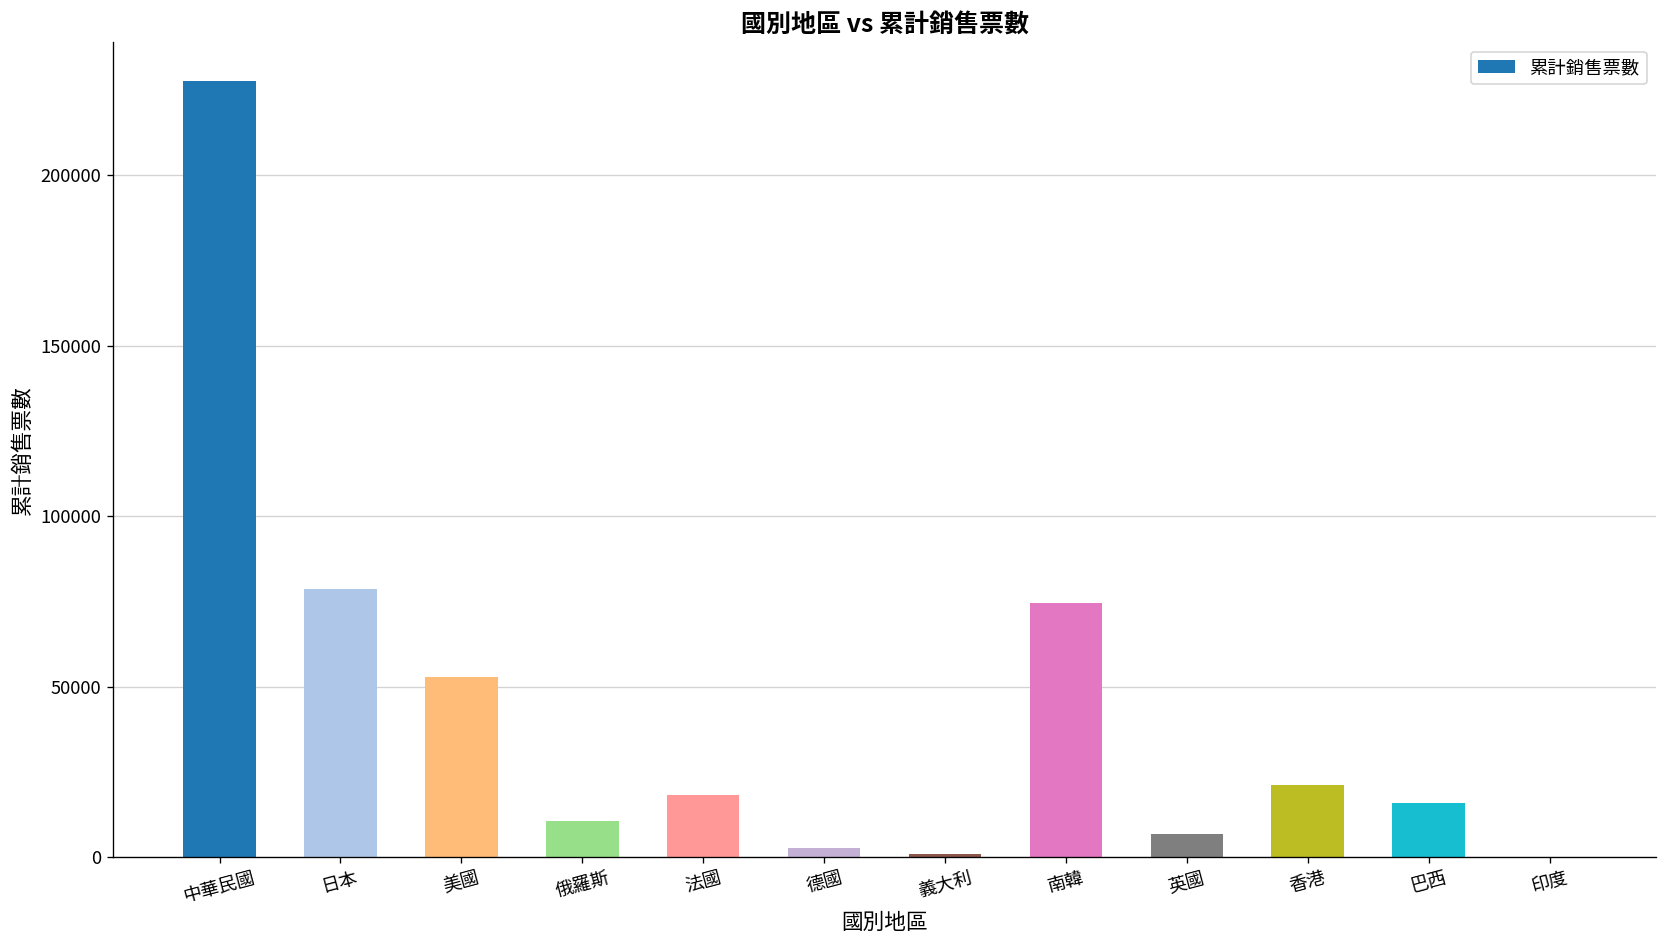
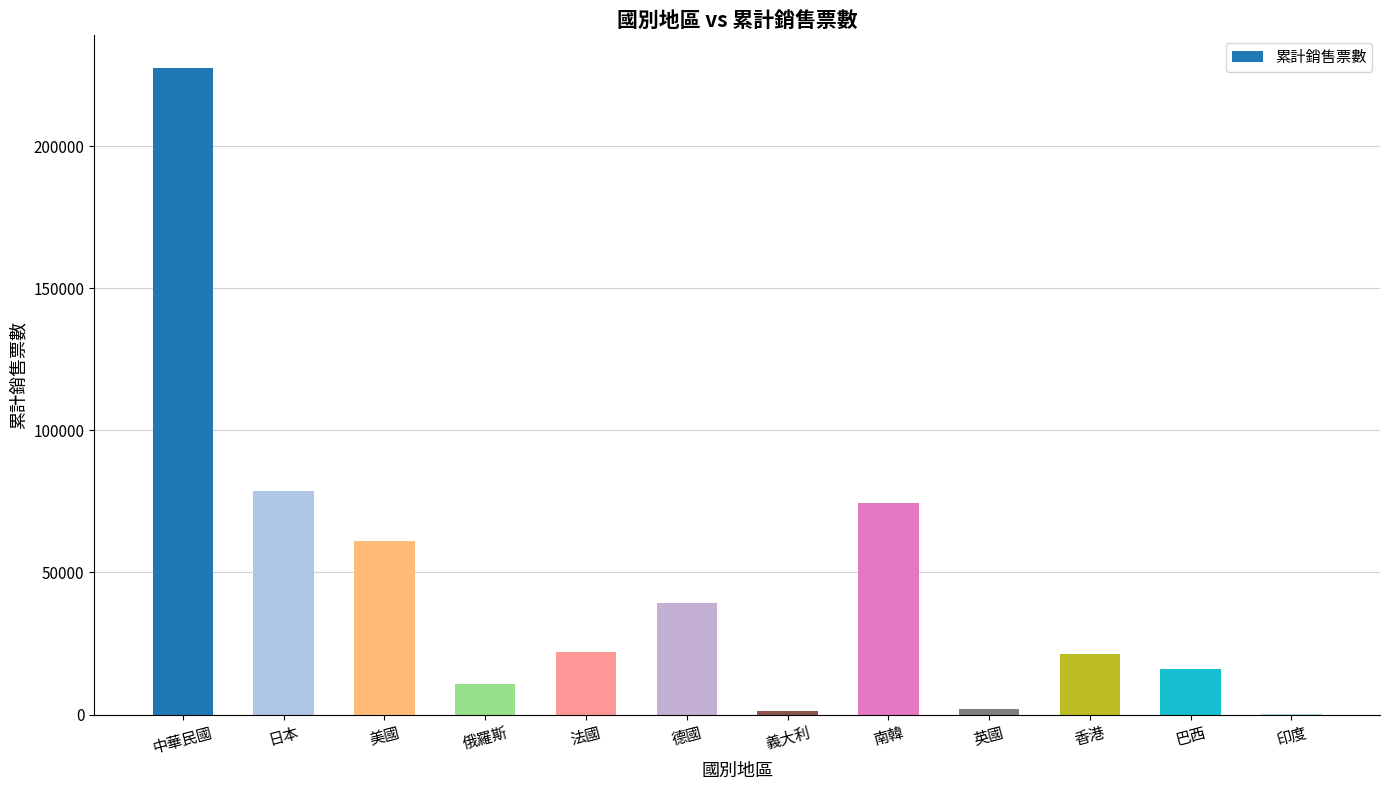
美國: 53000 -> 61000
法國: 18000 -> 22000
德國: 3000 -> 39000
英國: 7000 -> 2000
